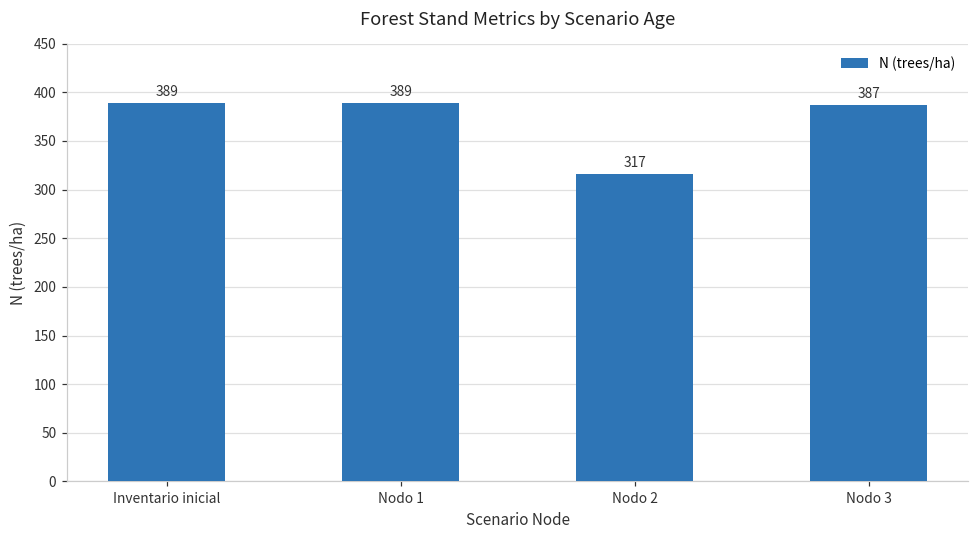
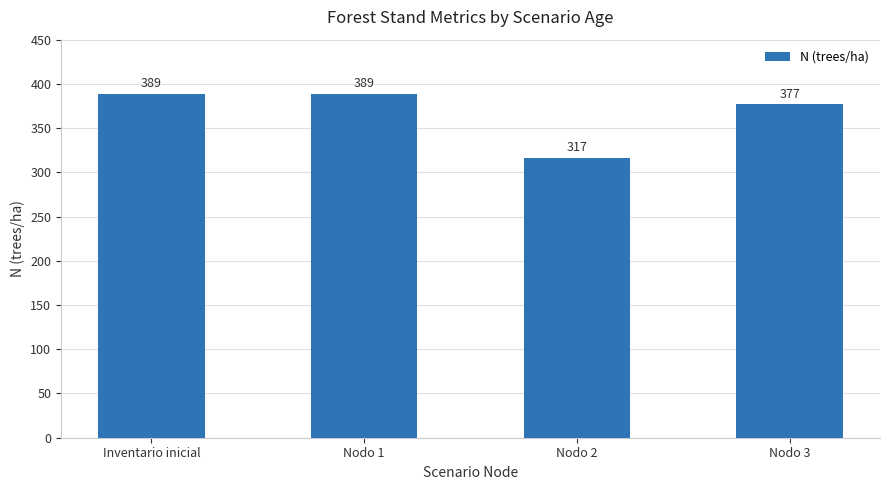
Nodo 3: 387 -> 377
